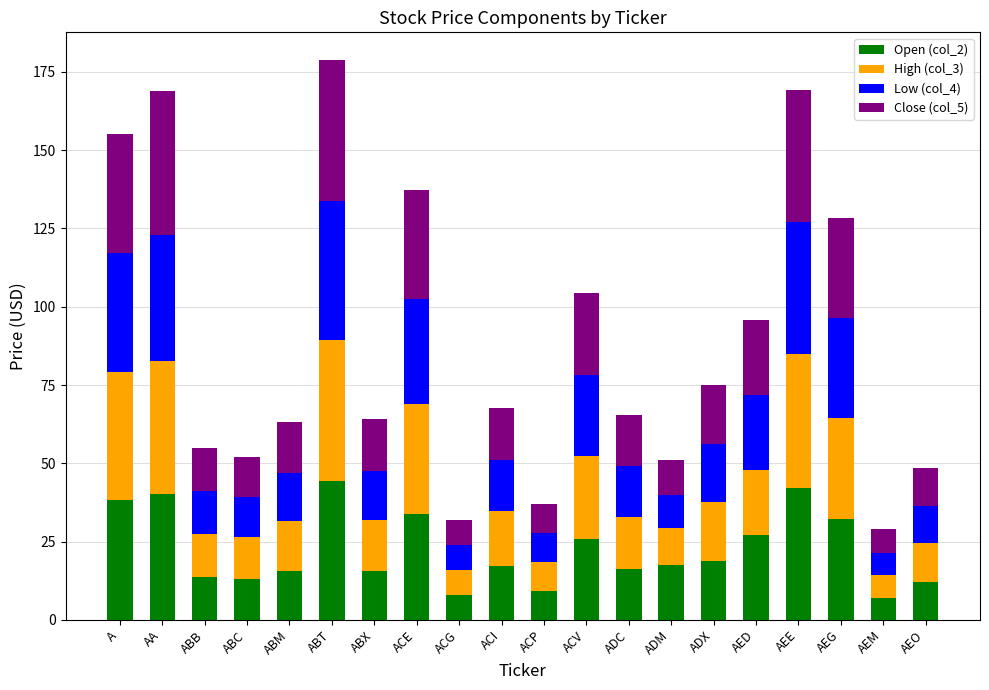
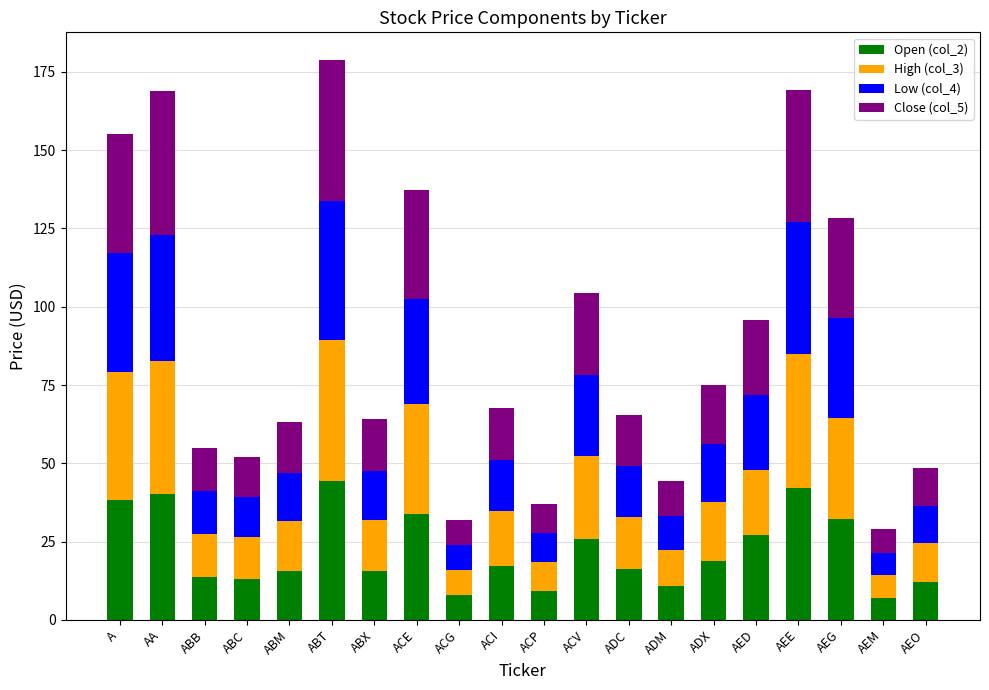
Open (col_2), ADM: 18 -> 11
